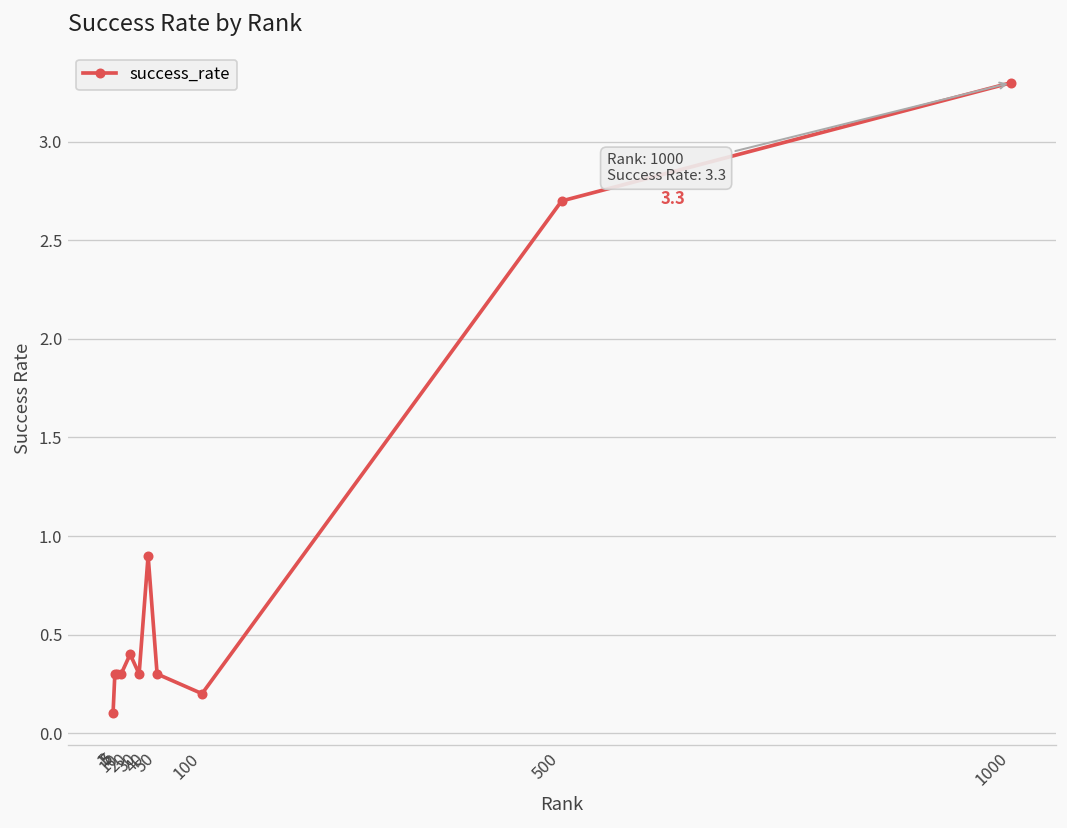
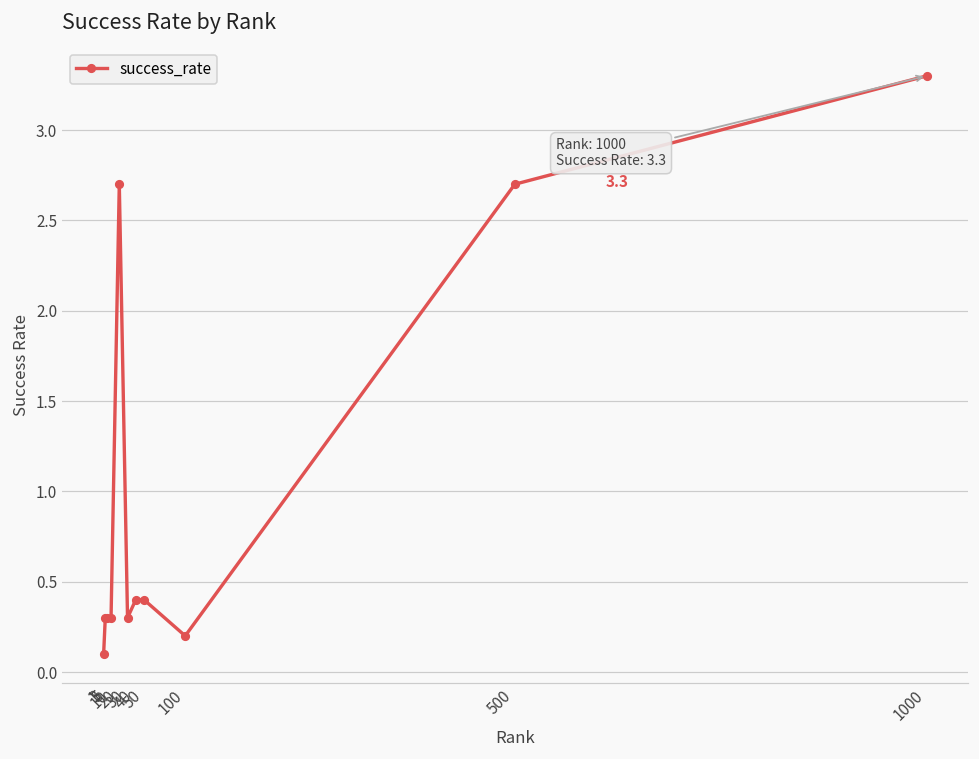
20: 0.4 -> 2.7
40: 0.9 -> 0.4
50: 0.3 -> 0.4
